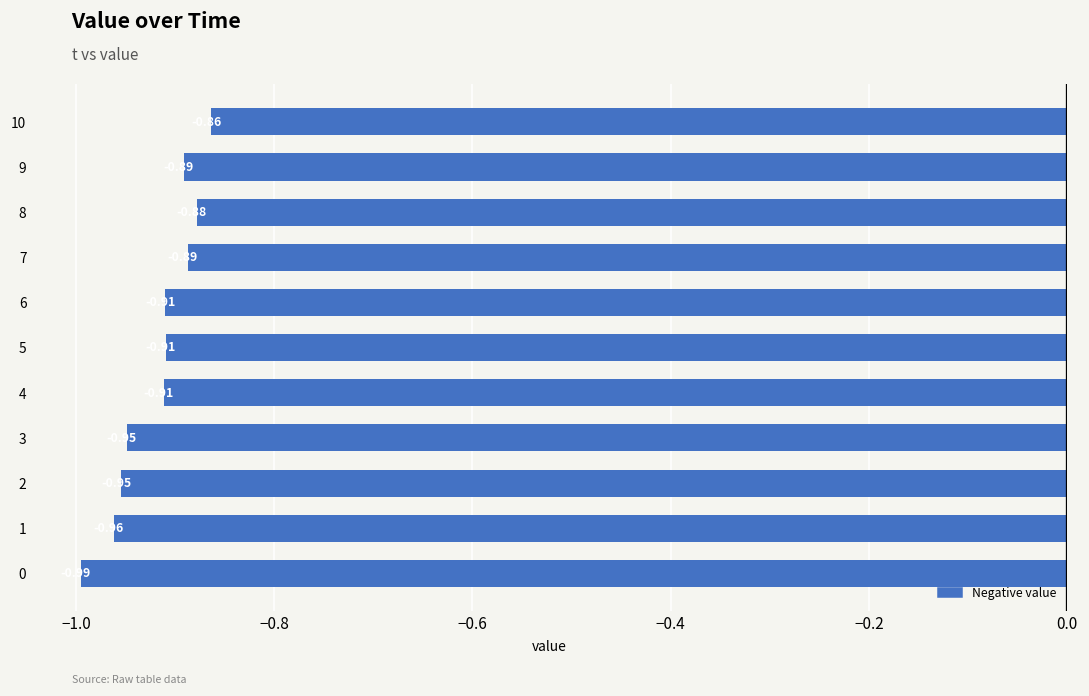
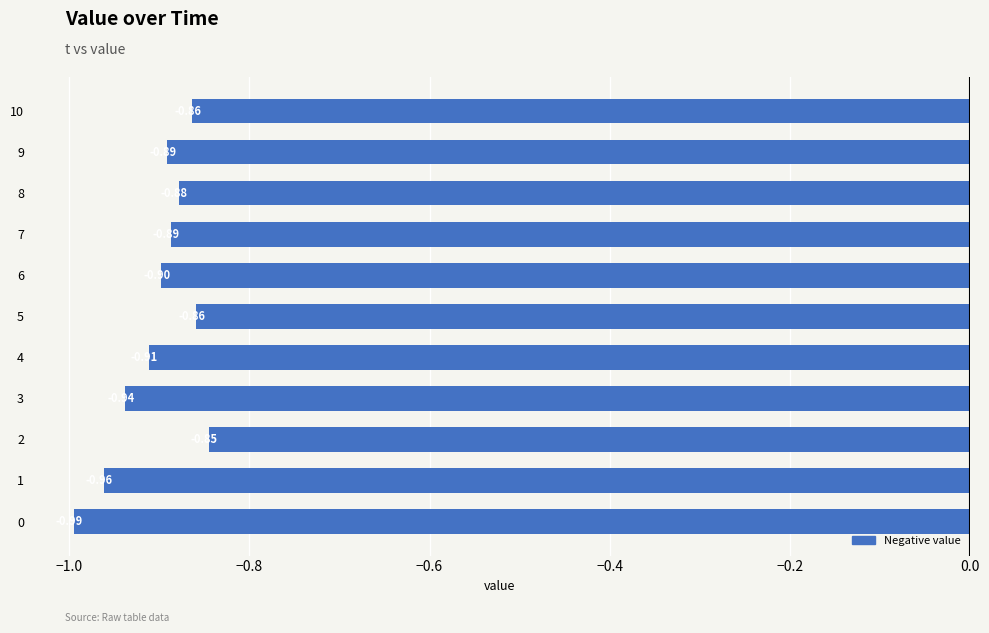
6: -0.91 -> -0.90
5: -0.91 -> -0.86
3: -0.95 -> -0.94
2: -0.95 -> -0.85
